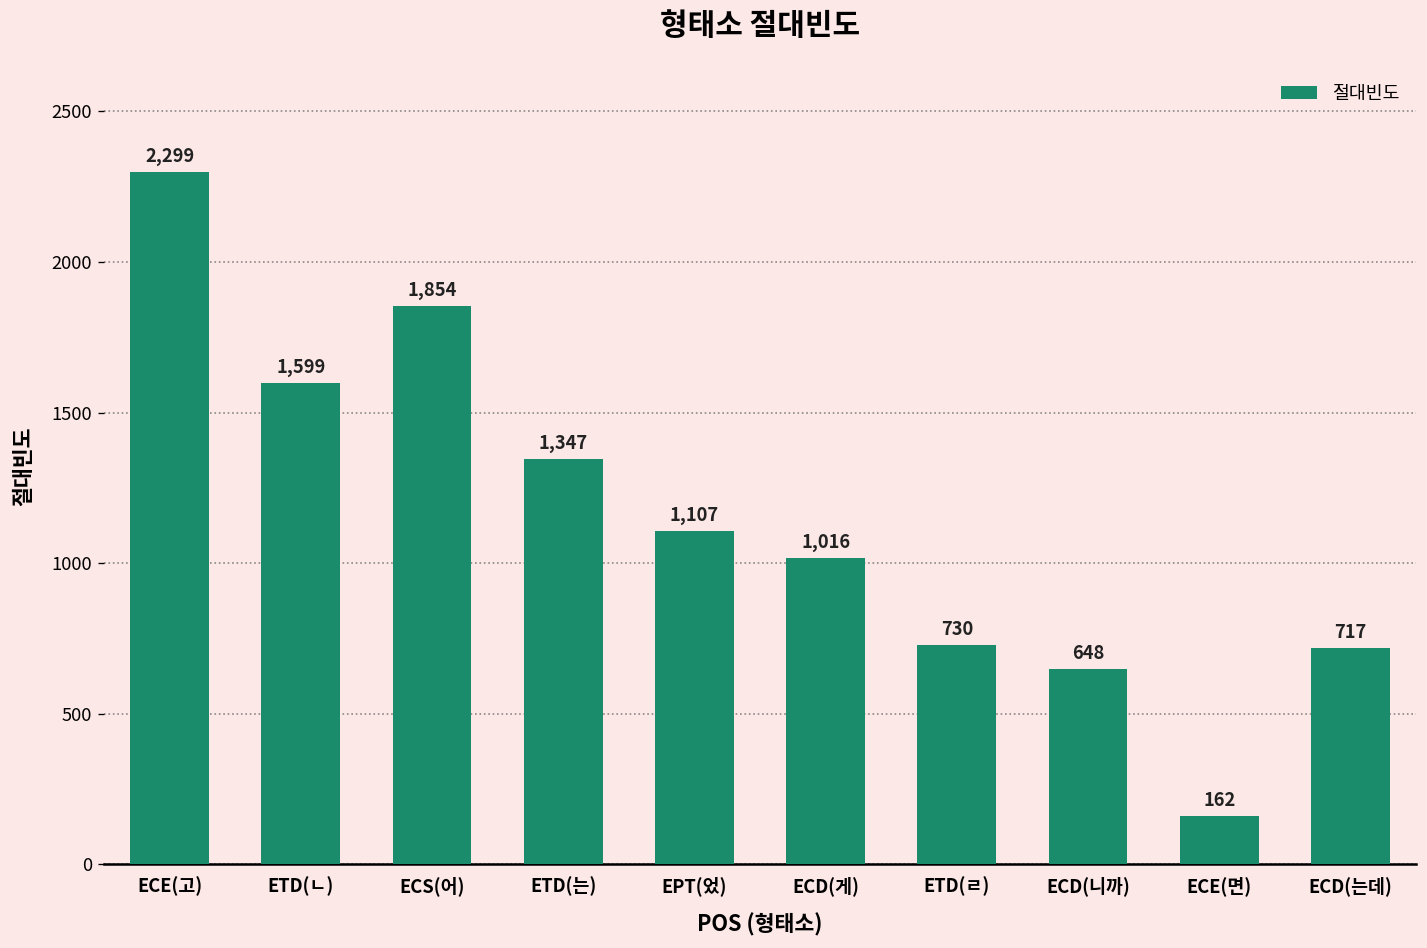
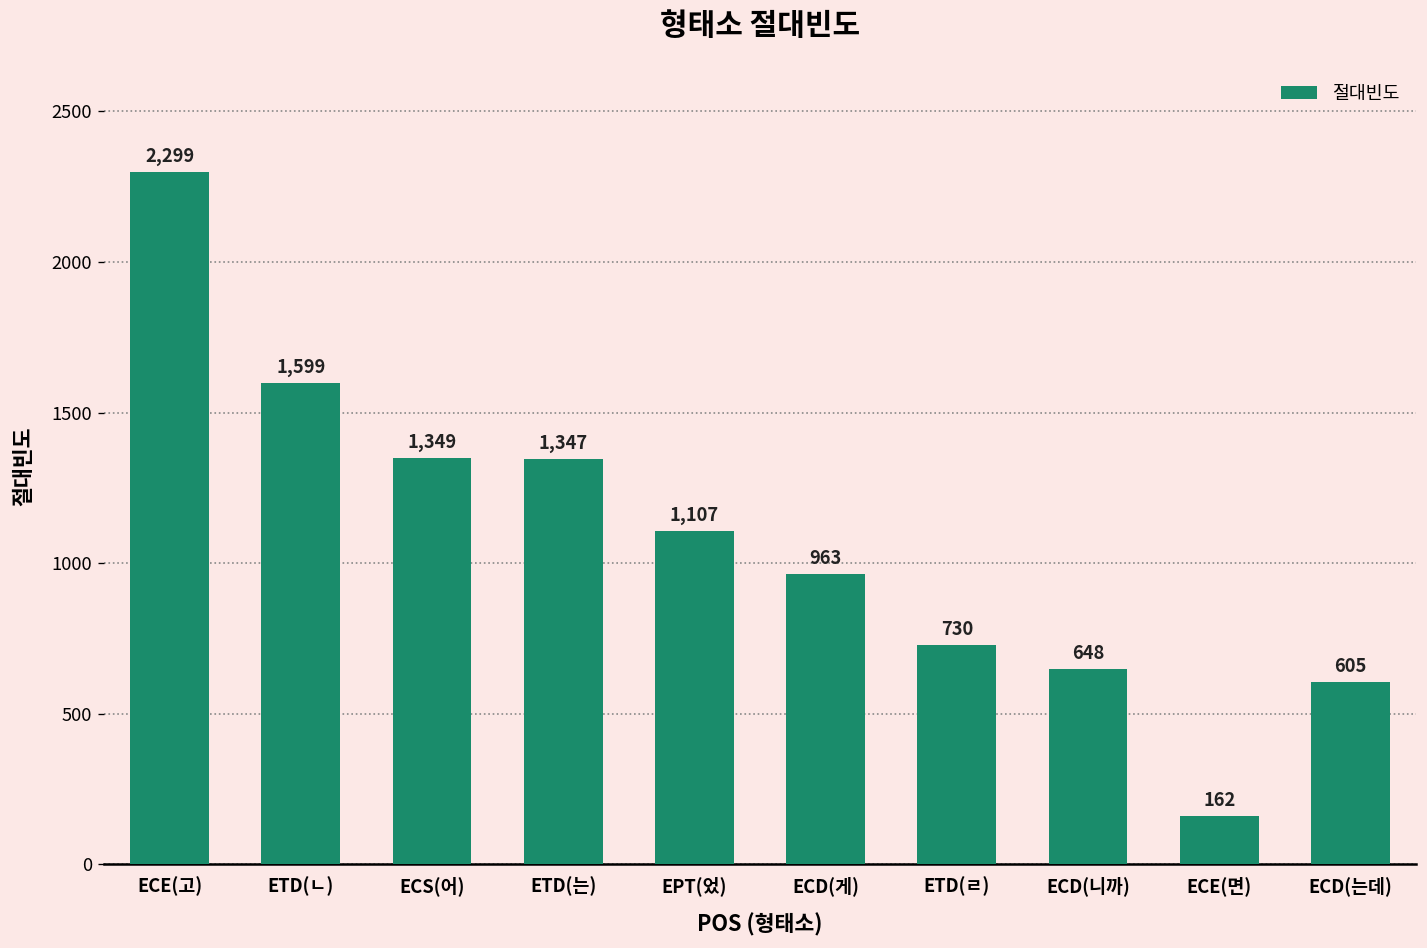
ECS(어): 1,854 -> 1,349
ECD(게): 1,016 -> 963
ECD(는데): 717 -> 605
